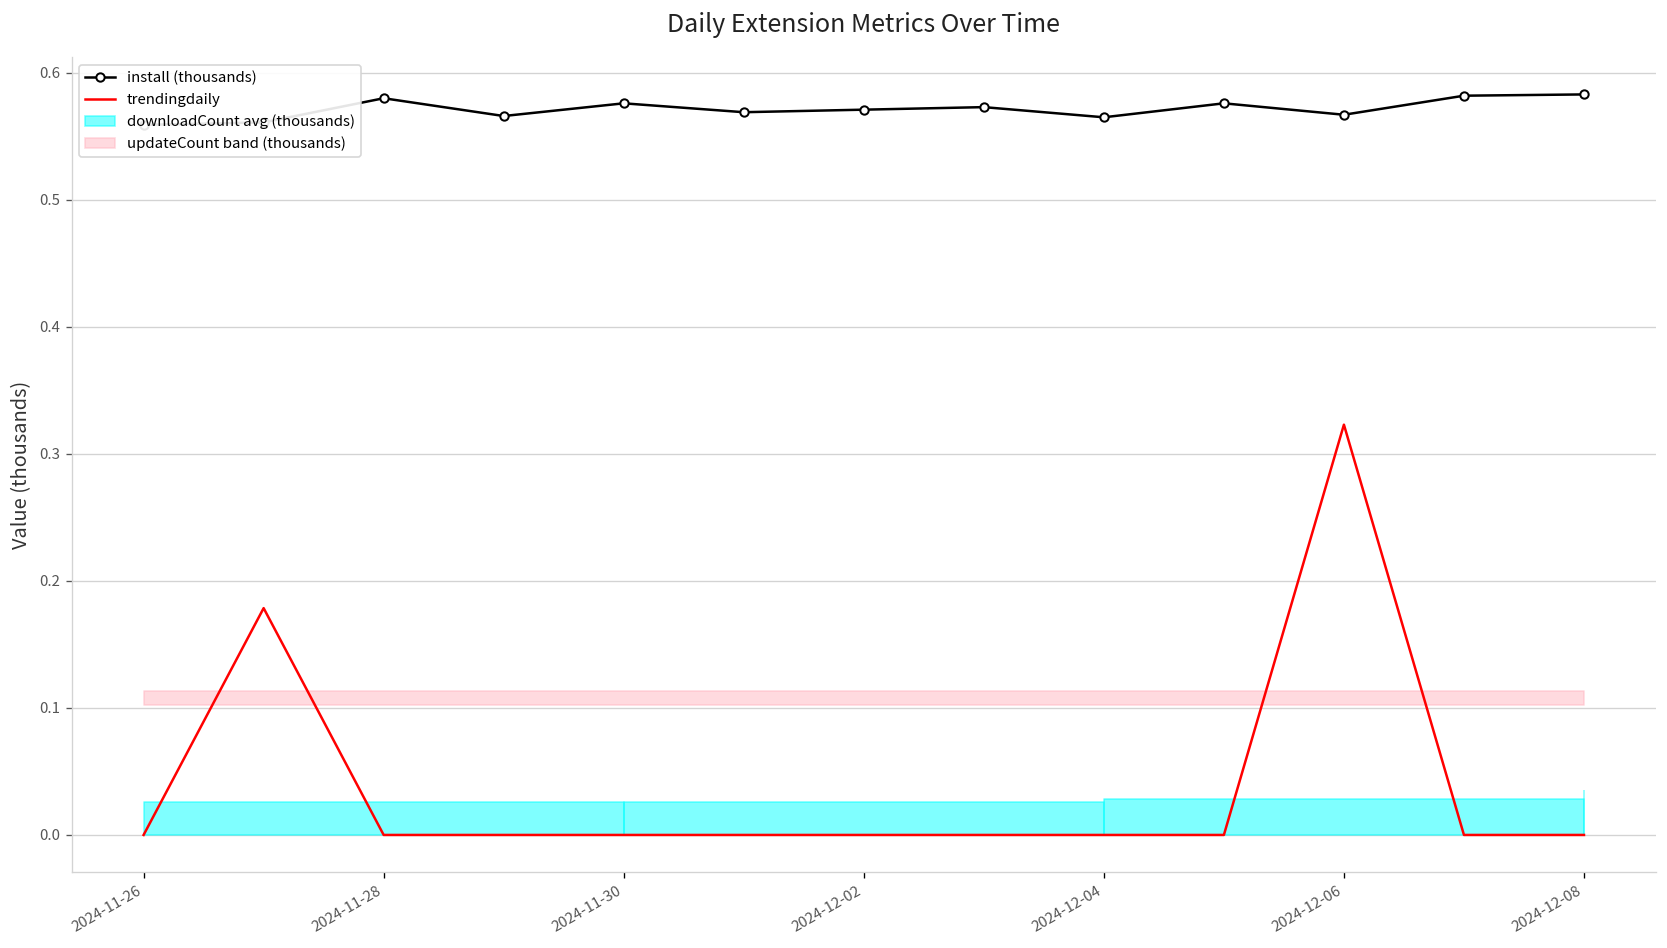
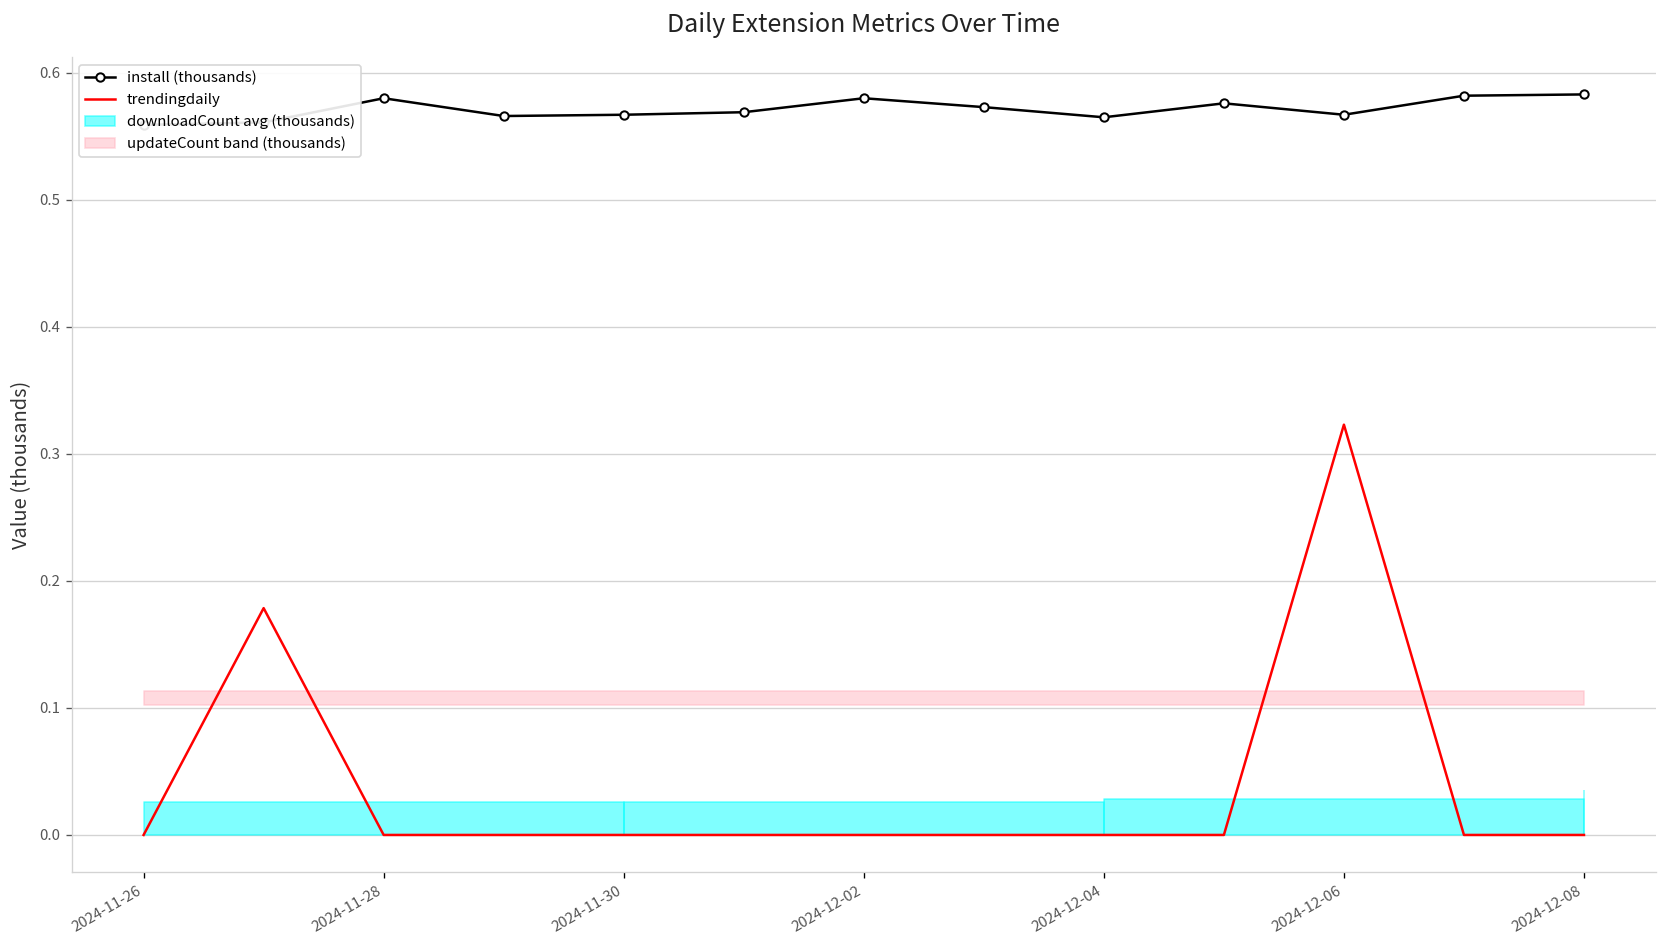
install (thousands), 2024-11-30: 0.576 -> 0.567
install (thousands), 2024-12-02: 0.571 -> 0.580
